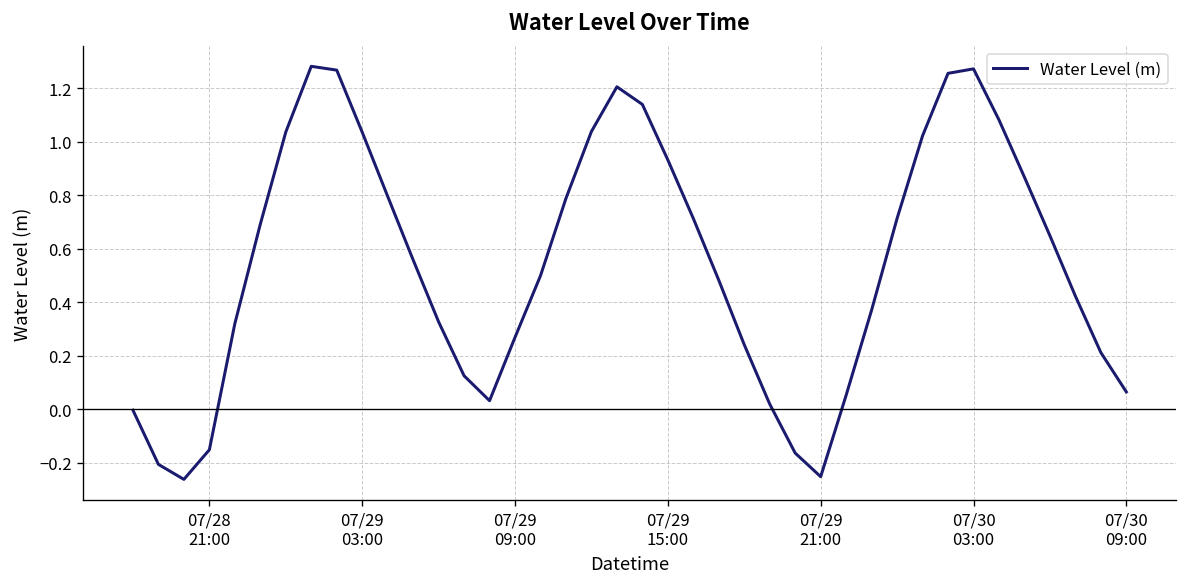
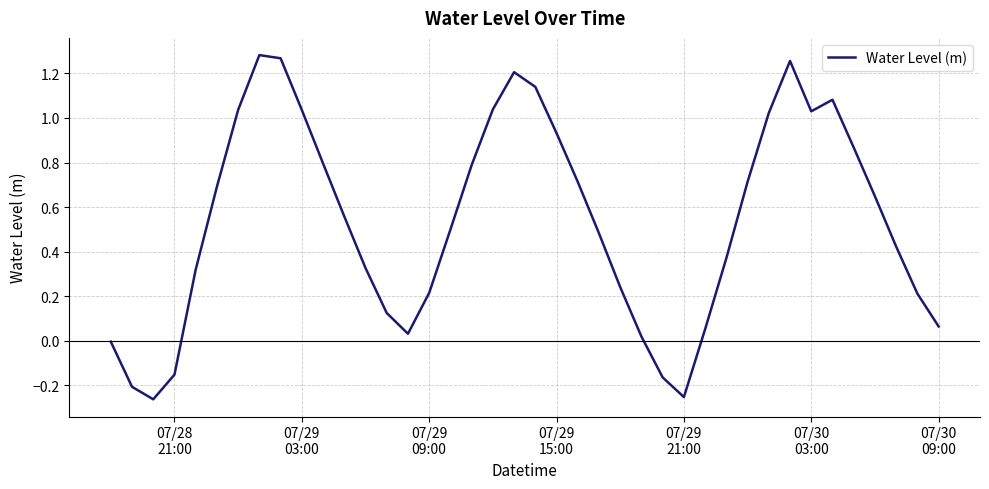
07/29 09:00: 0.27 -> 0.22
07/30 03:00: 1.27 -> 1.03
